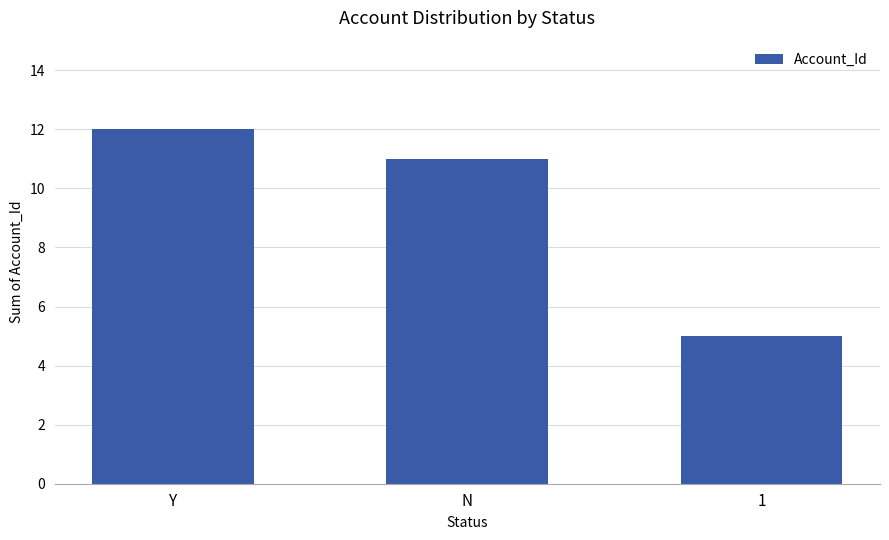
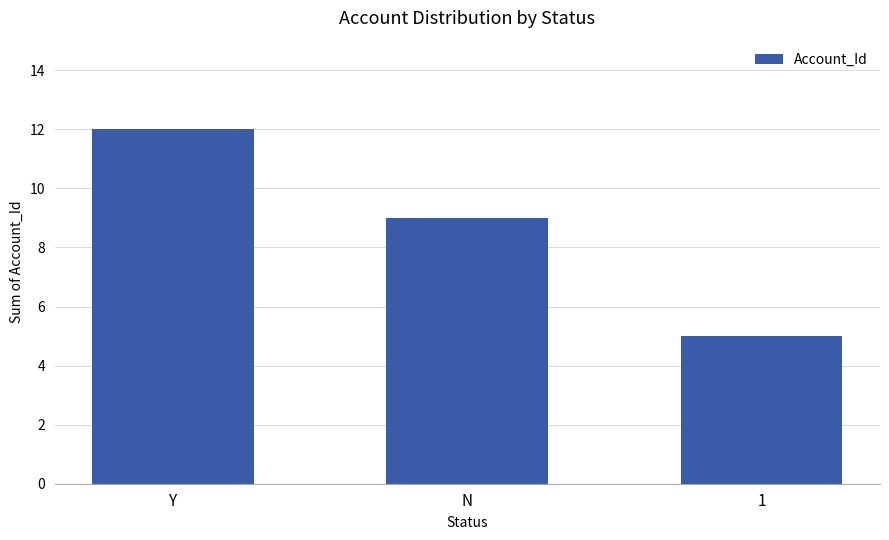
N: 11 -> 9
